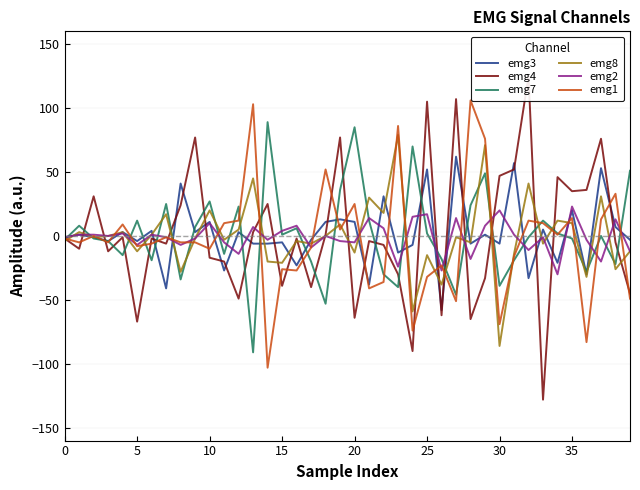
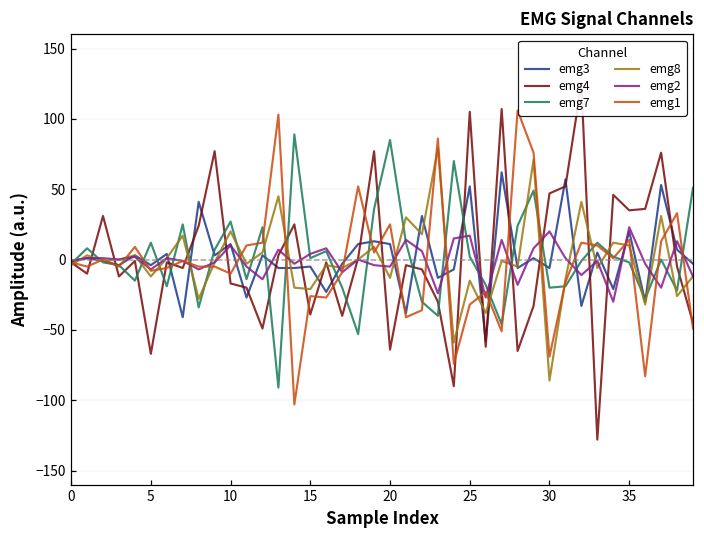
emg7, 30: -39 -> -20
